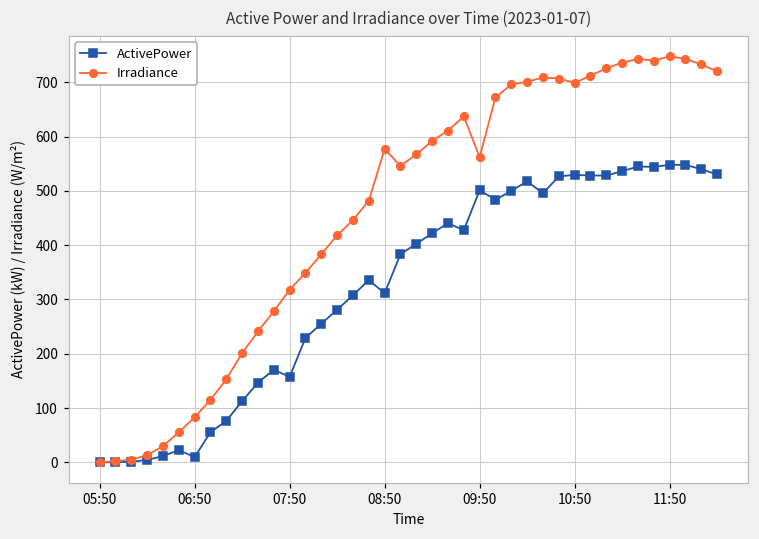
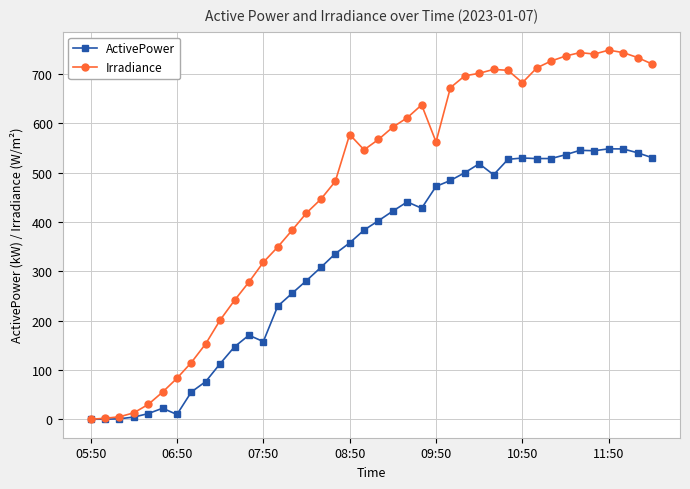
ActivePower, 08:50: 310 -> 360
ActivePower, 09:50: 500 -> 470
Irradiance, 10:50: 700 -> 680
